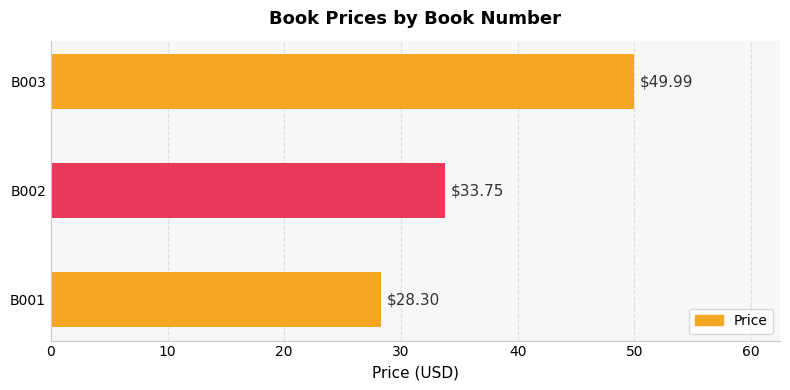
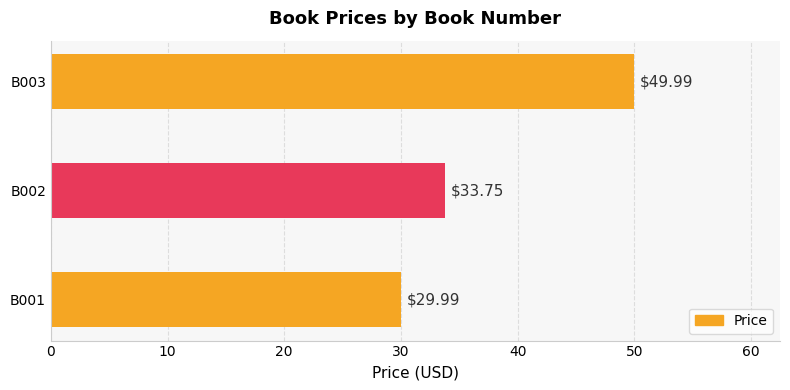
B001: $28.30 -> $29.99
